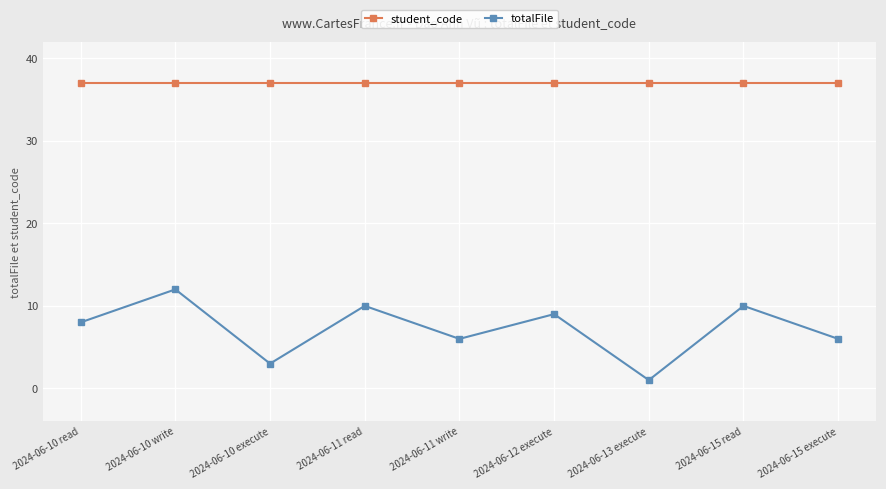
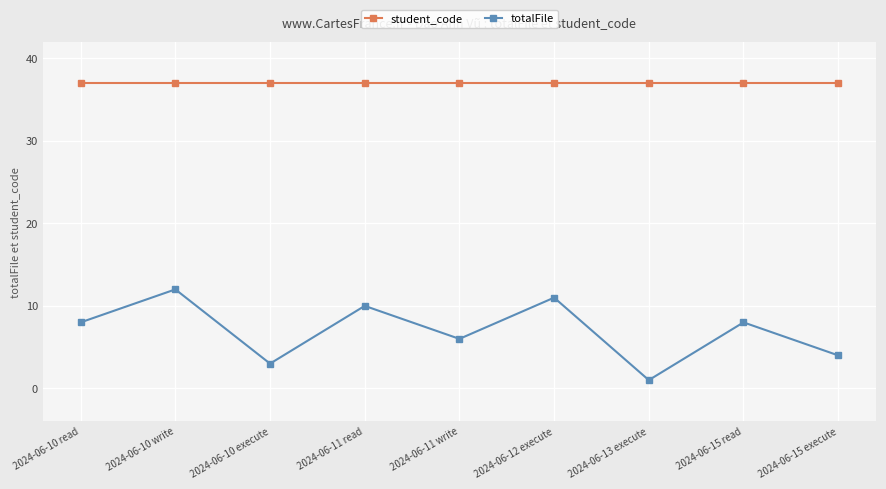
totalFile, 2024-06-12 execute: 9 -> 11
totalFile, 2024-06-15 read: 10 -> 8
totalFile, 2024-06-15 execute: 6 -> 4
